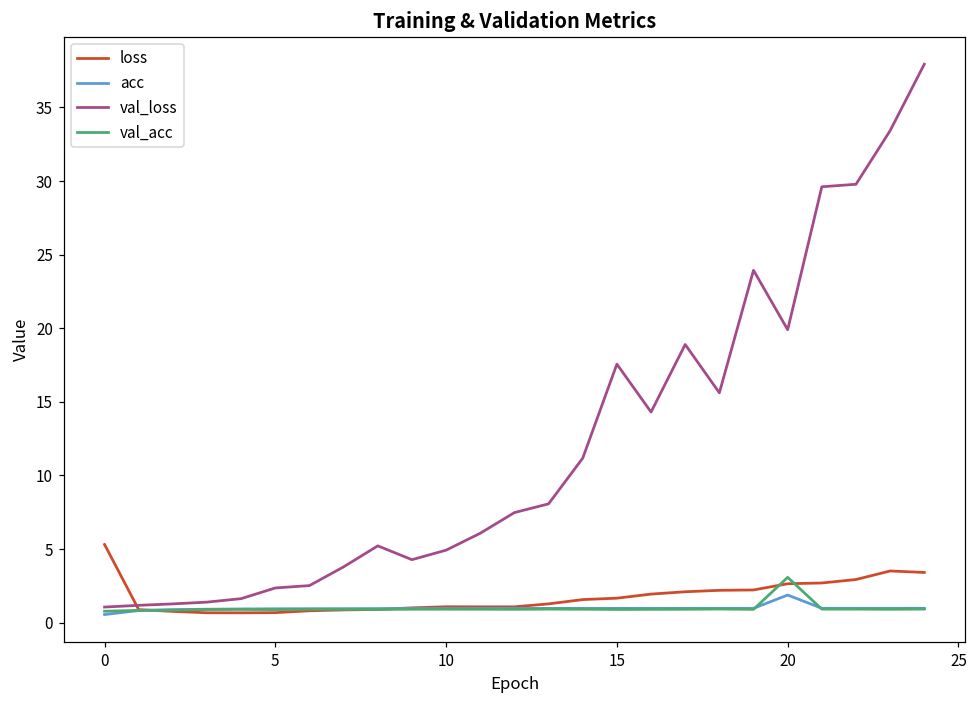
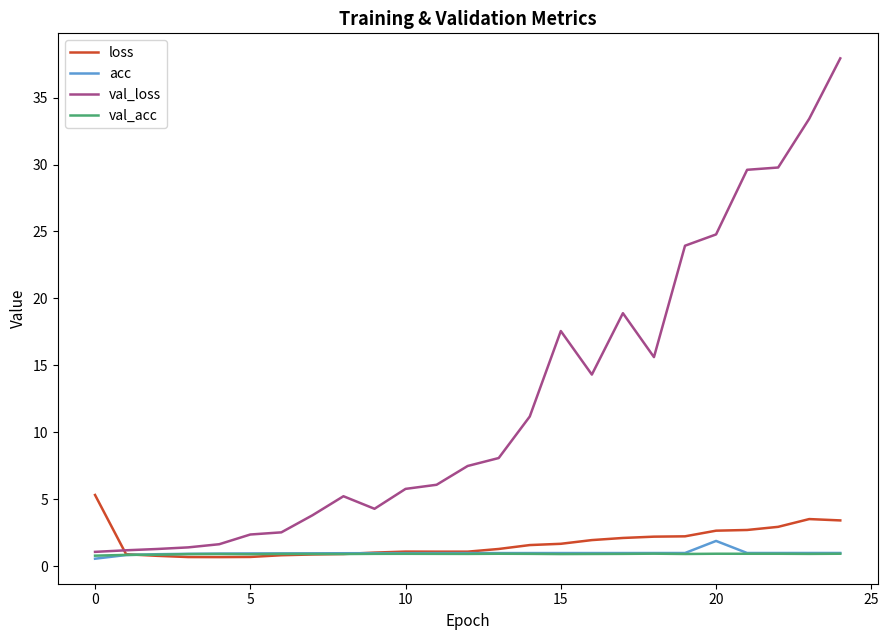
val_loss, 10: 4.9 -> 5.8
val_loss, 20: 19.9 -> 24.8
val_acc, 20: 3.1 -> 0.9
